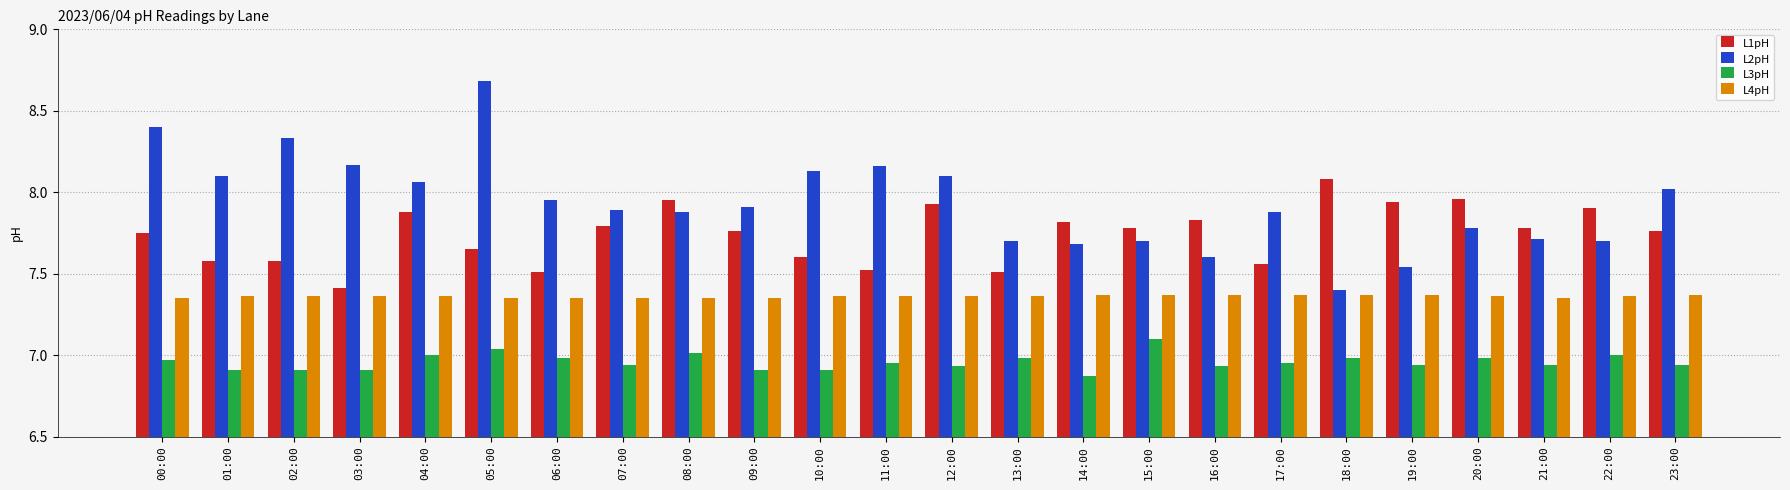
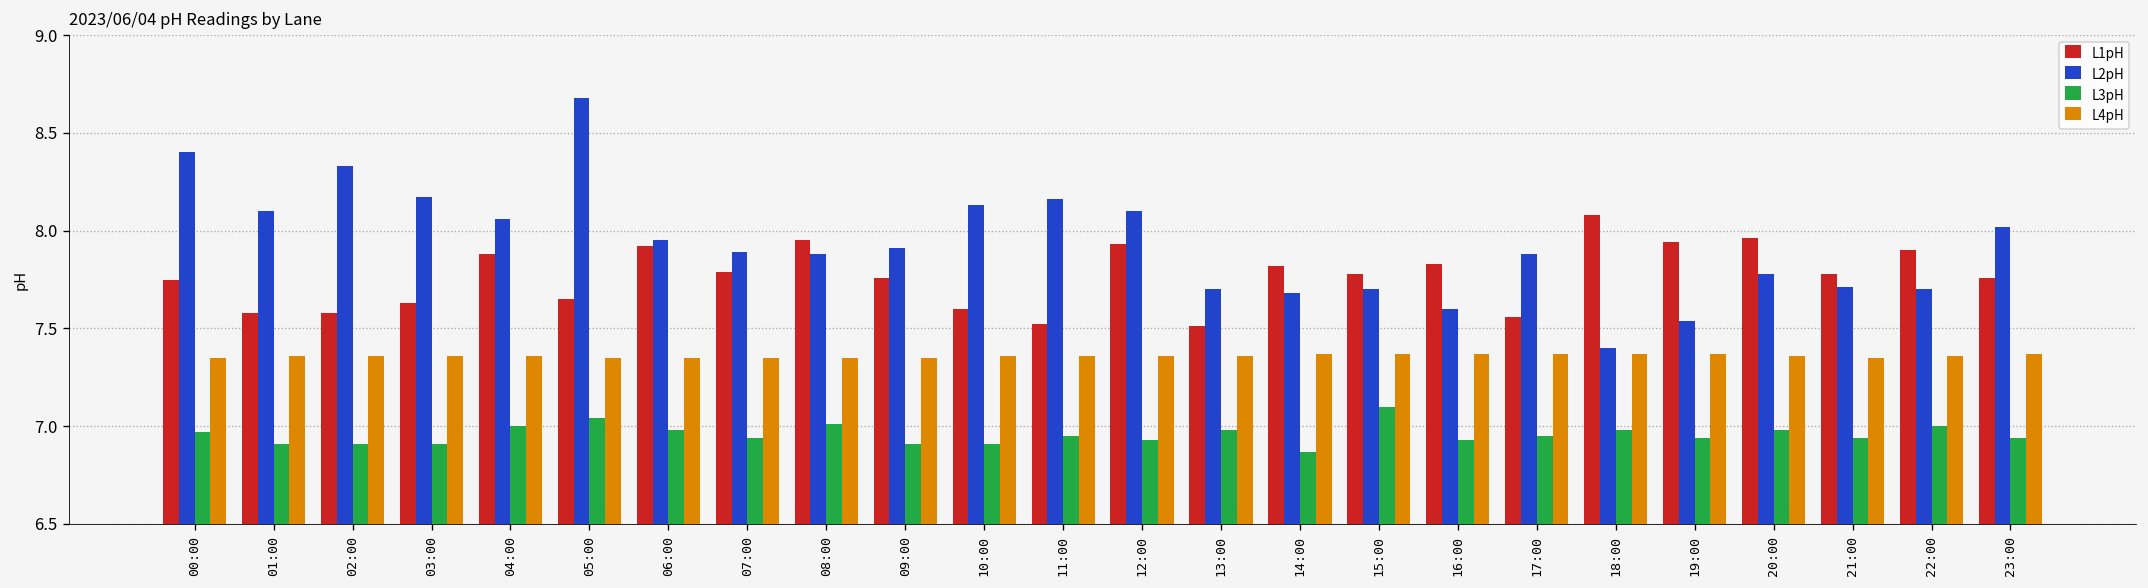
L1pH, 03:00: 7.41 -> 7.63
L1pH, 06:00: 7.51 -> 7.92
